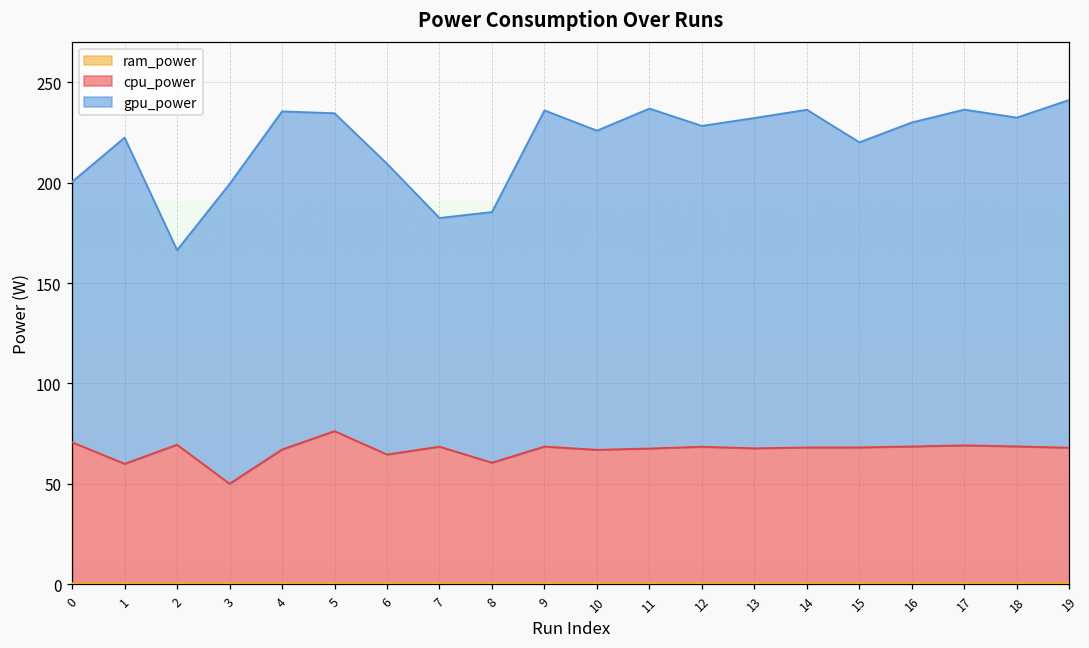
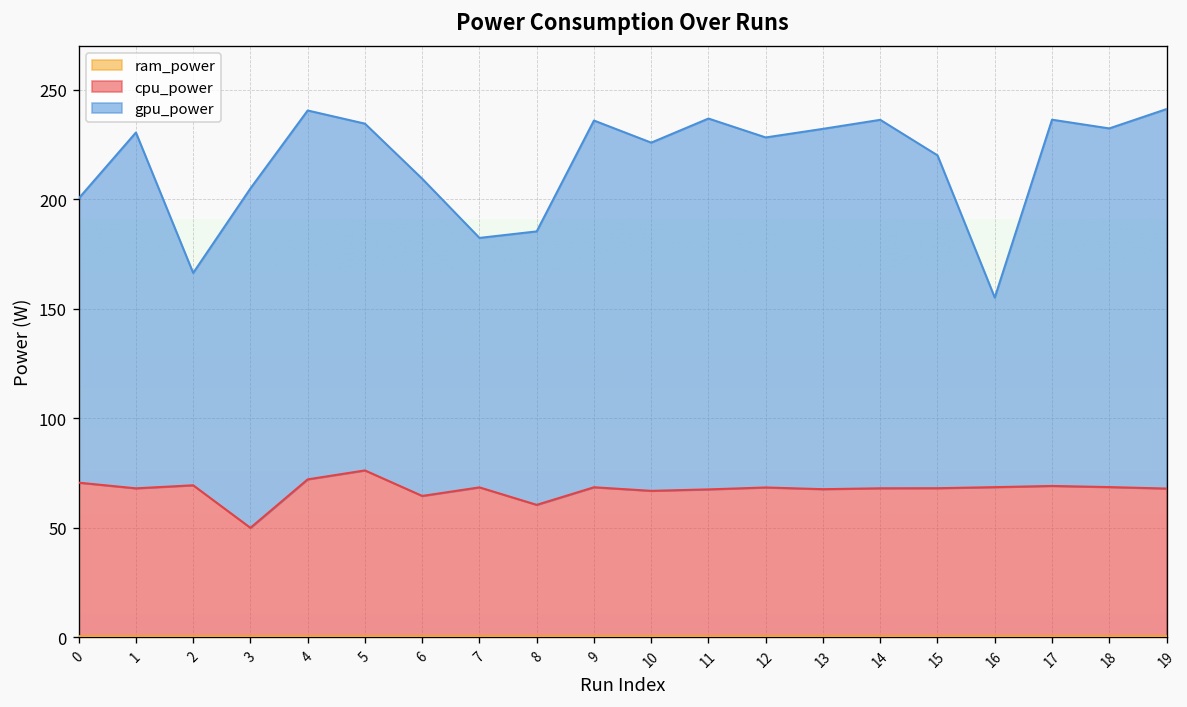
cpu_power, 1: 59 -> 68
gpu_power, 3: 149 -> 155
cpu_power, 4: 67 -> 72
gpu_power, 16: 161 -> 87
